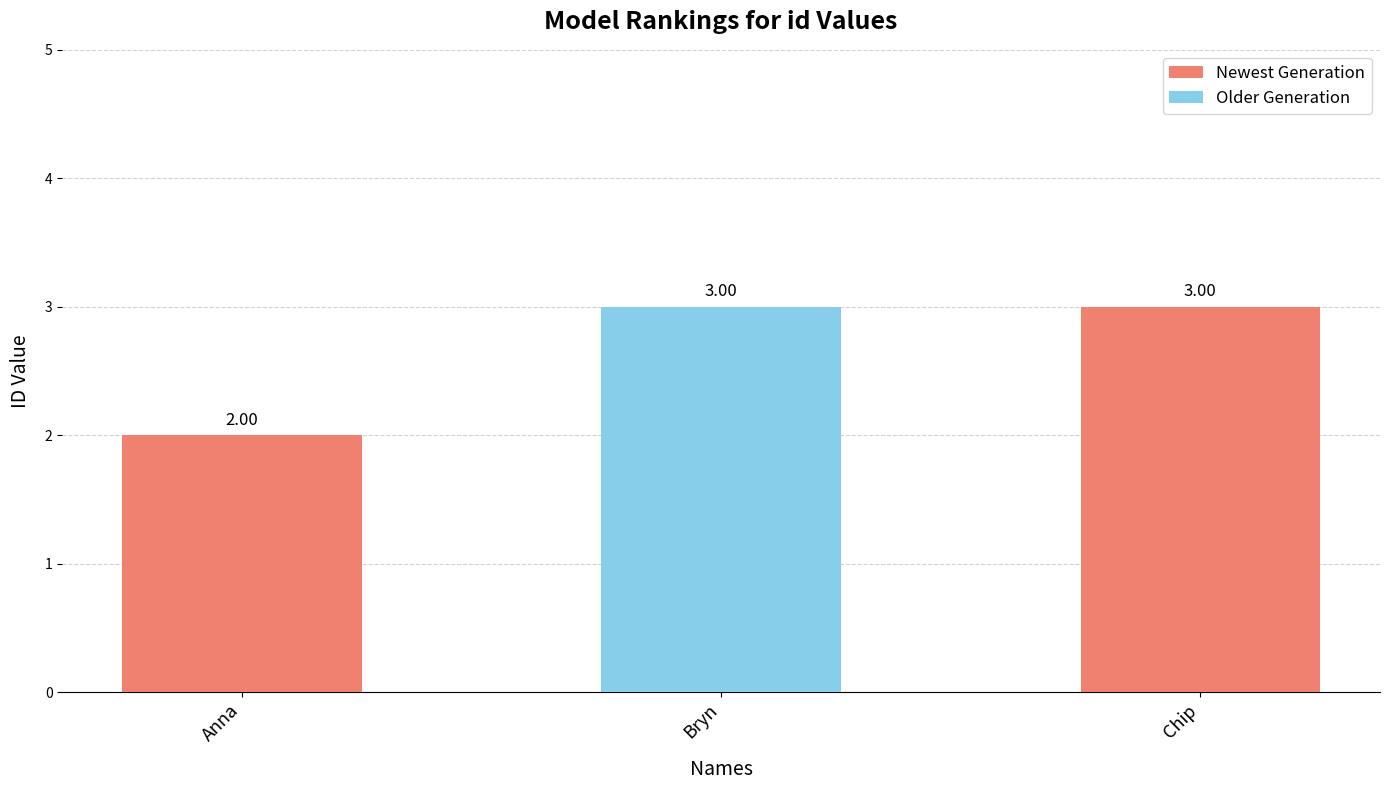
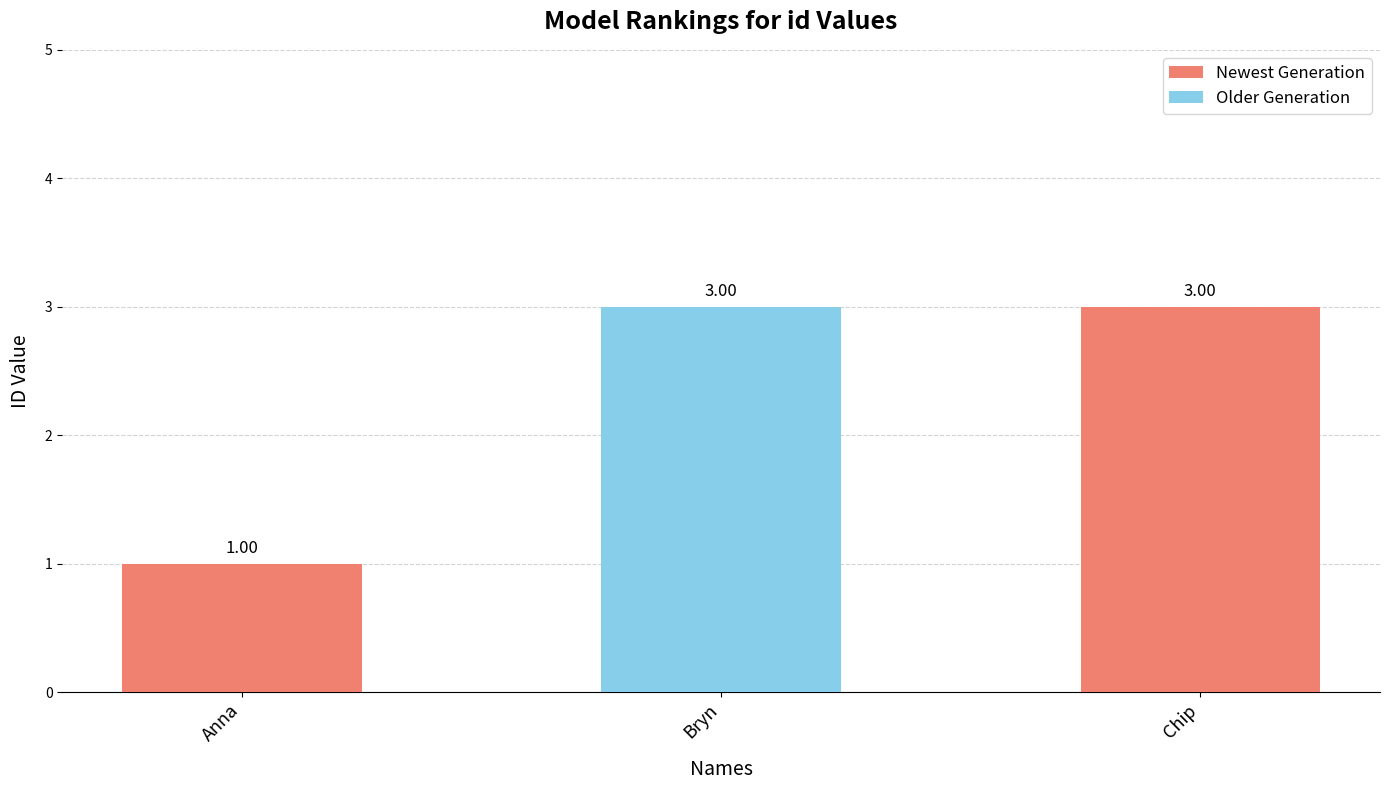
Anna: 2.00 -> 1.00
